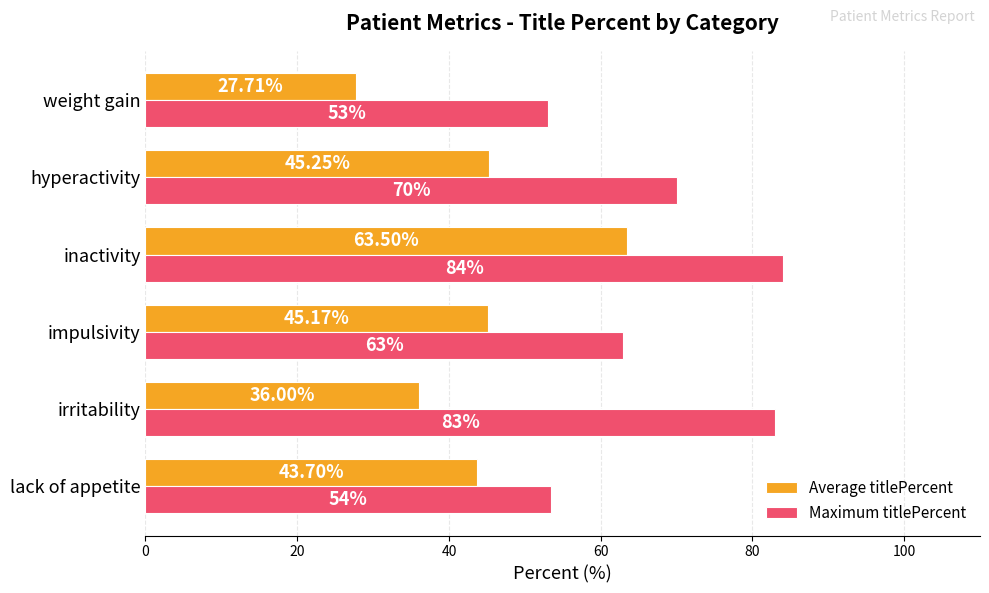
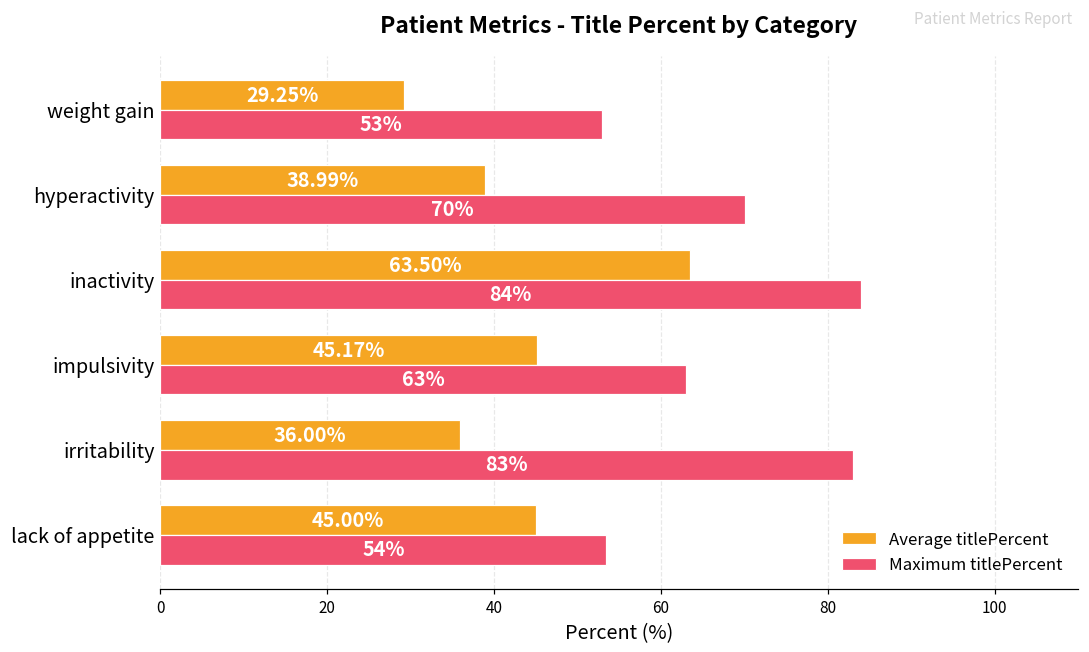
Average titlePercent, weight gain: 27.71% -> 29.25%
Average titlePercent, hyperactivity: 45.25% -> 38.99%
Average titlePercent, lack of appetite: 43.70% -> 45.00%
